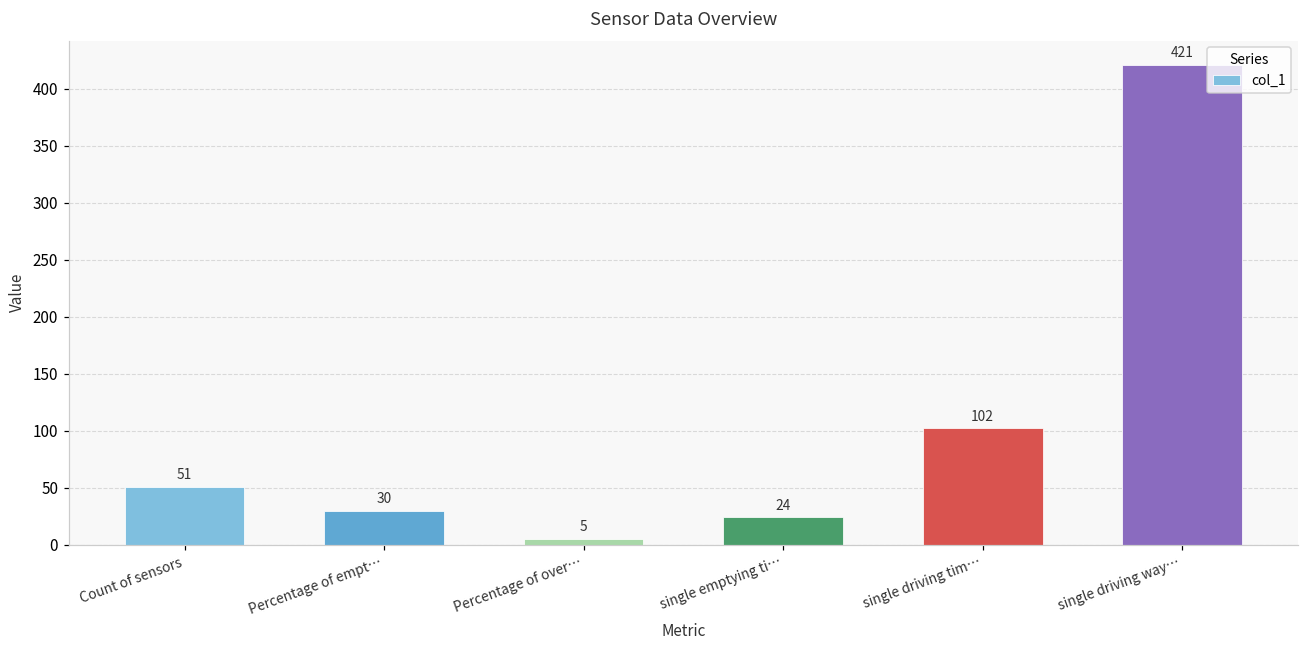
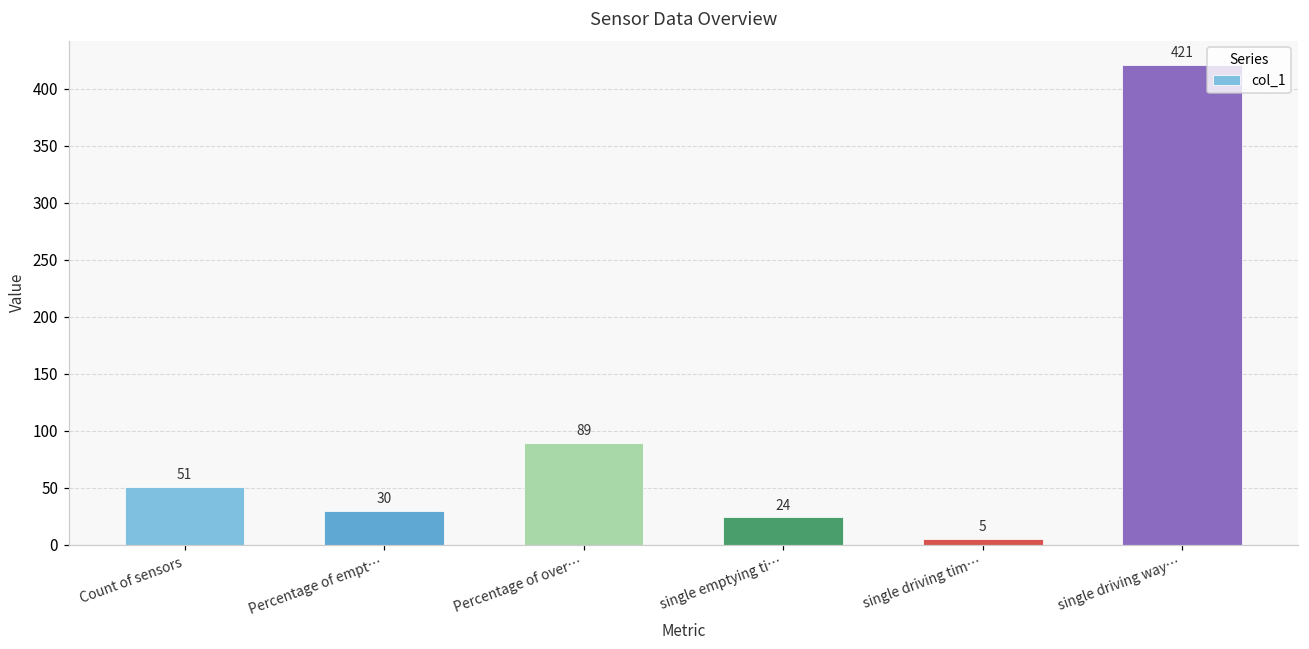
Percentage of over…: 5 -> 89
single driving tim…: 102 -> 5
